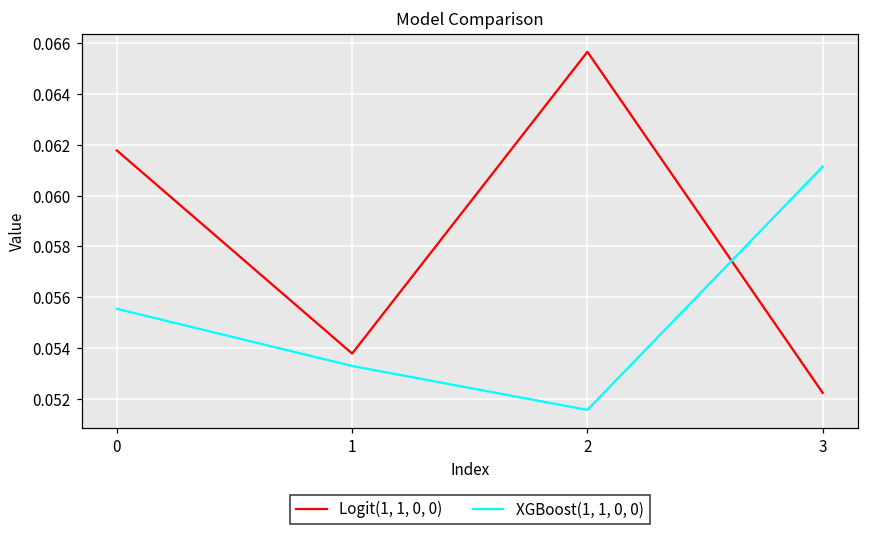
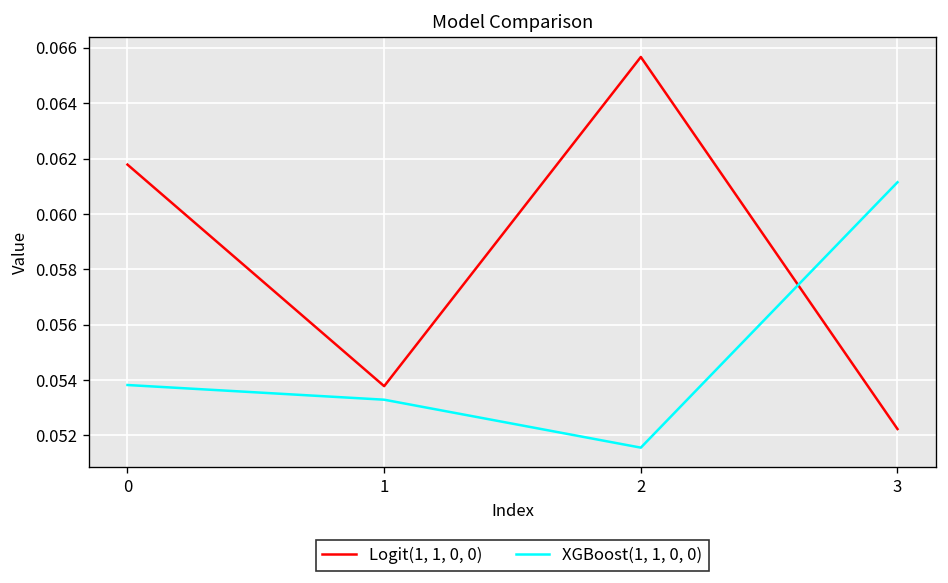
XGBoost(1, 1, 0, 0), 0: 0.0555 -> 0.0538
